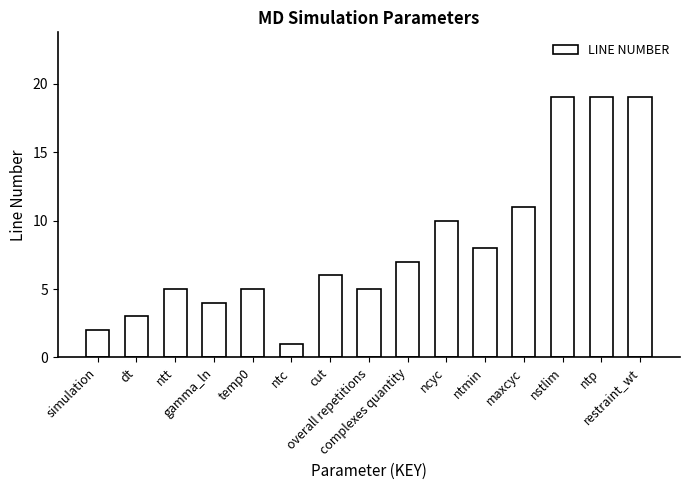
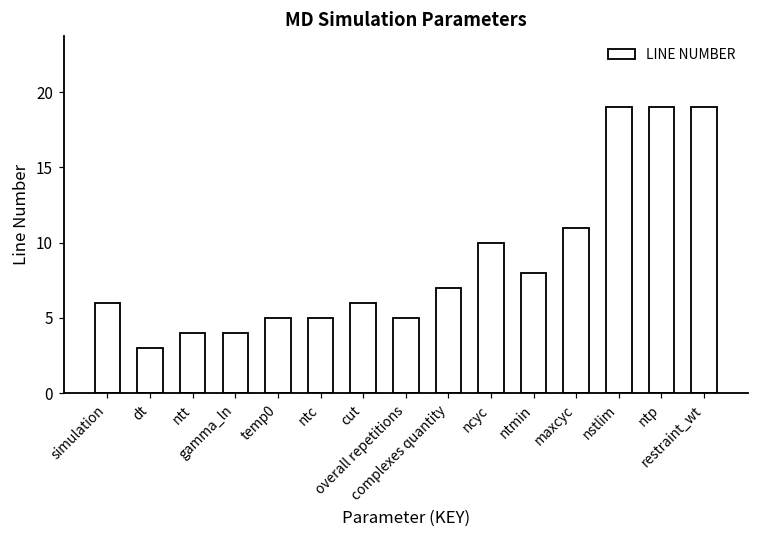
simulation: 2 -> 6
ntt: 5 -> 4
ntc: 1 -> 5
